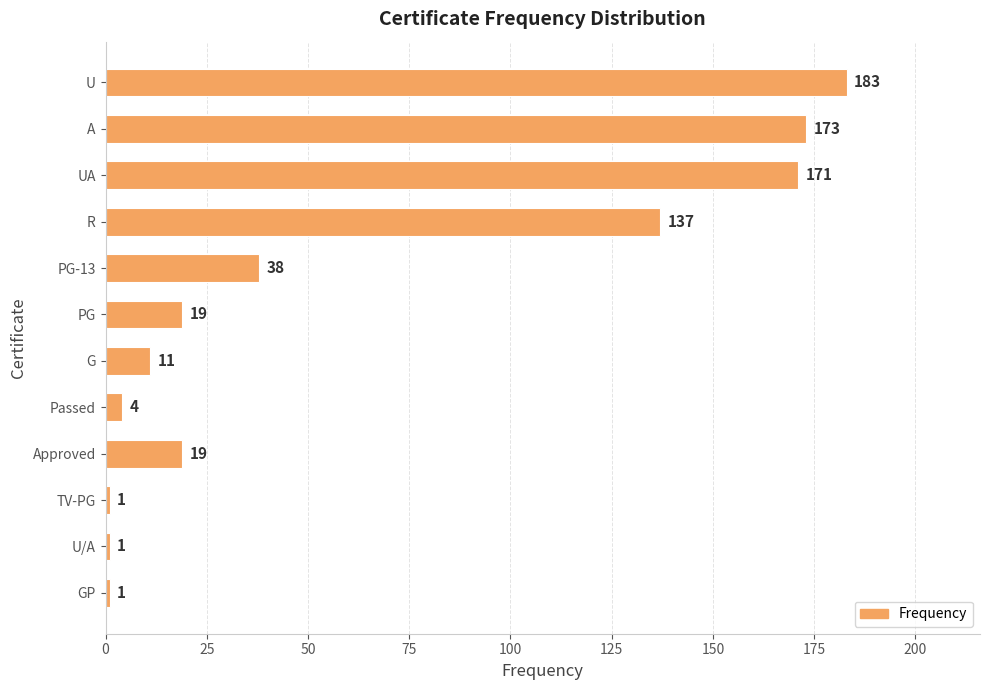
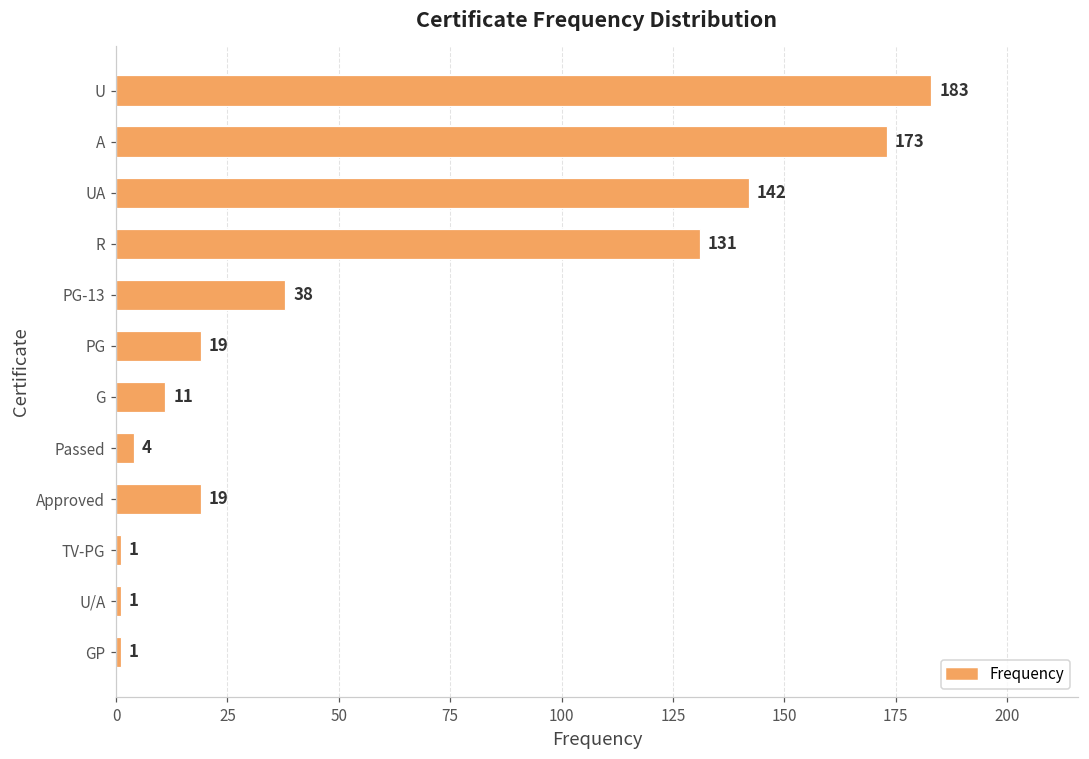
UA: 171 -> 142
R: 137 -> 131
